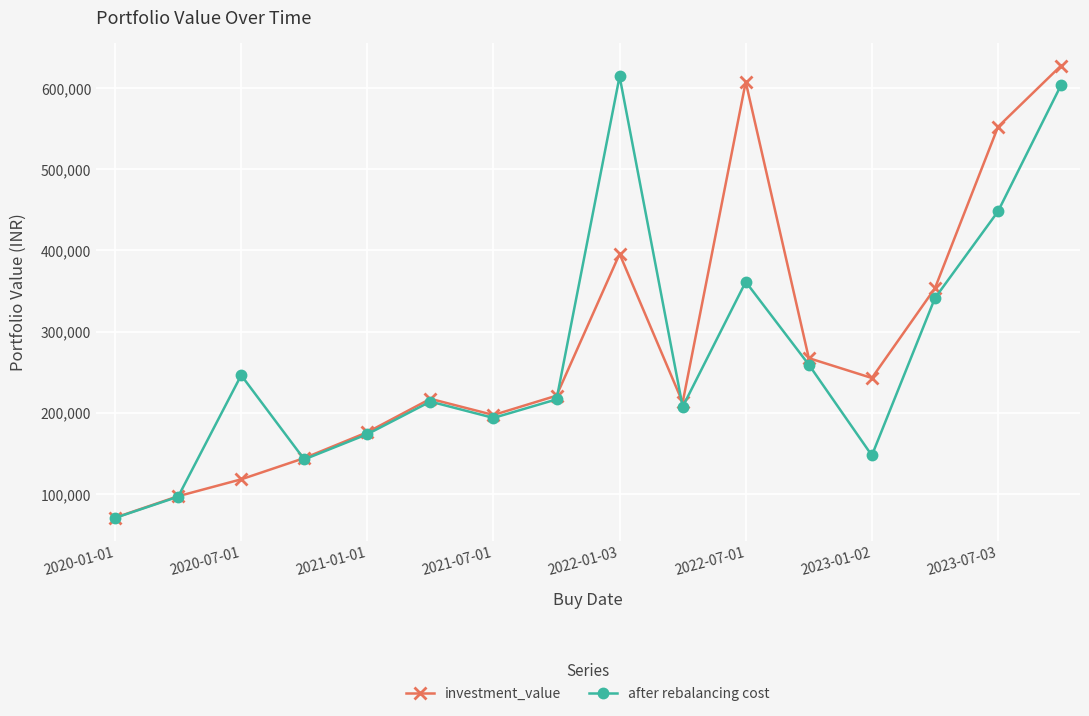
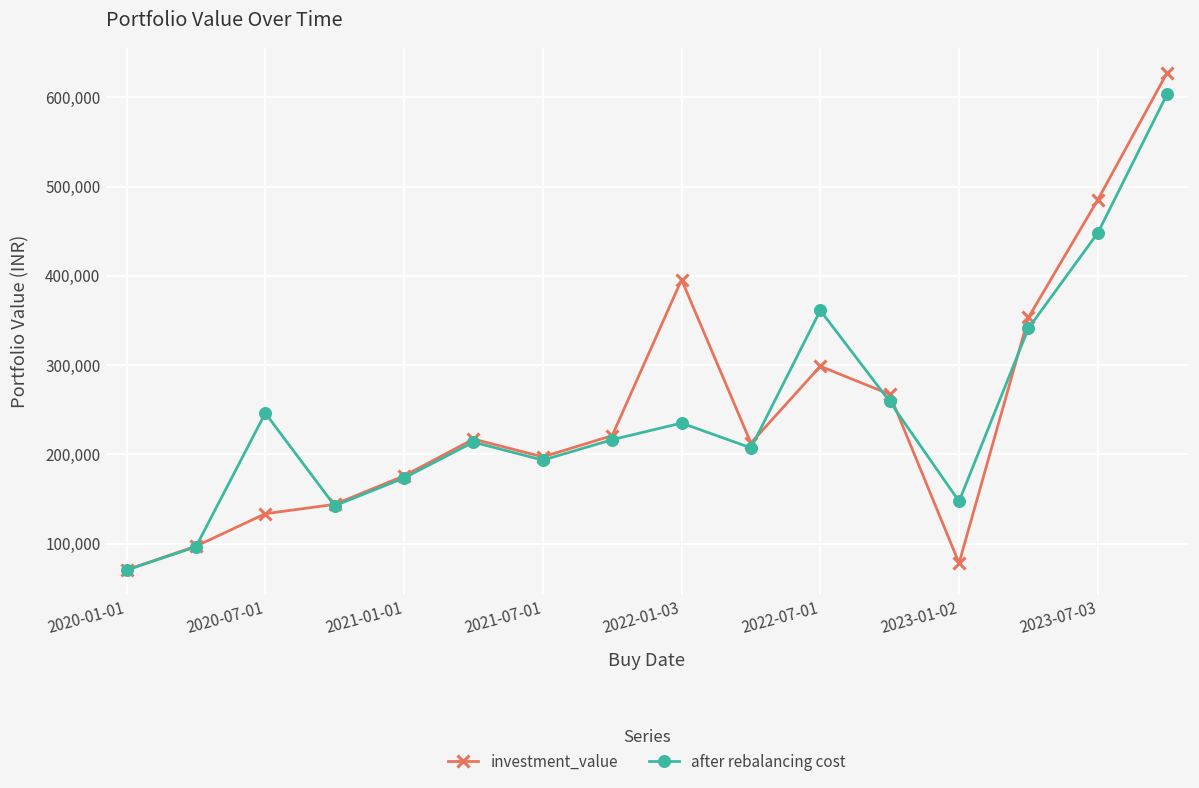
investment_value, 2020-07-01: 120,000 -> 130,000
after rebalancing cost, 2022-01-03: 610,000 -> 240,000
investment_value, 2022-07-01: 610,000 -> 300,000
investment_value, 2023-01-02: 240,000 -> 80,000
investment_value, 2023-07-03: 550,000 -> 490,000
